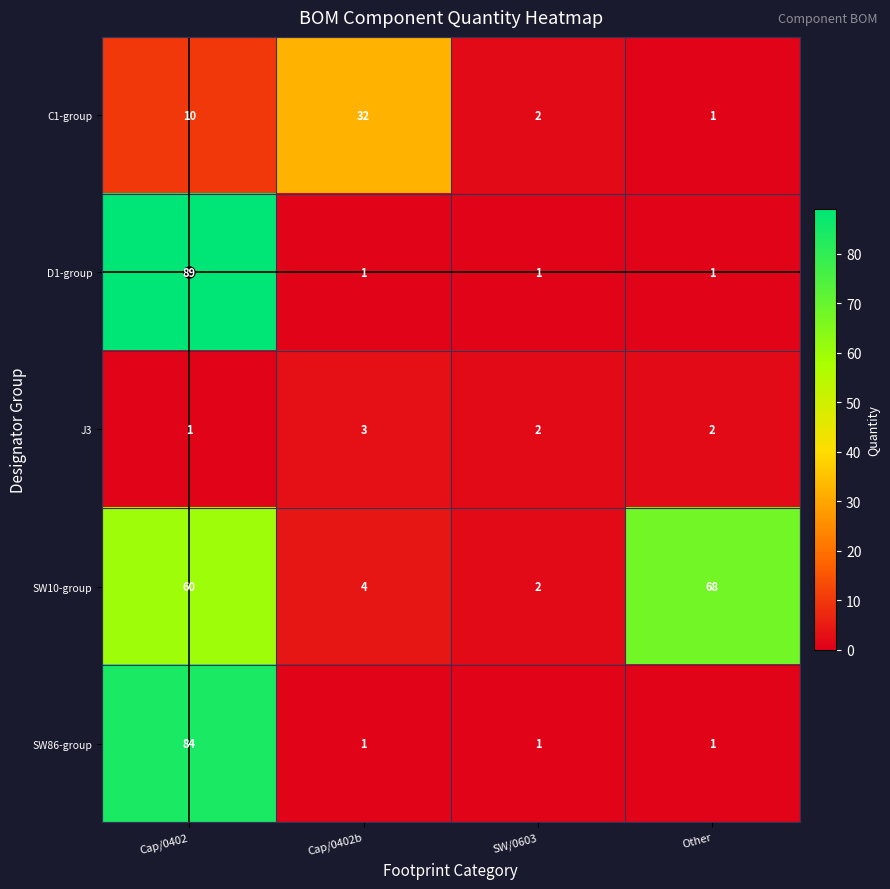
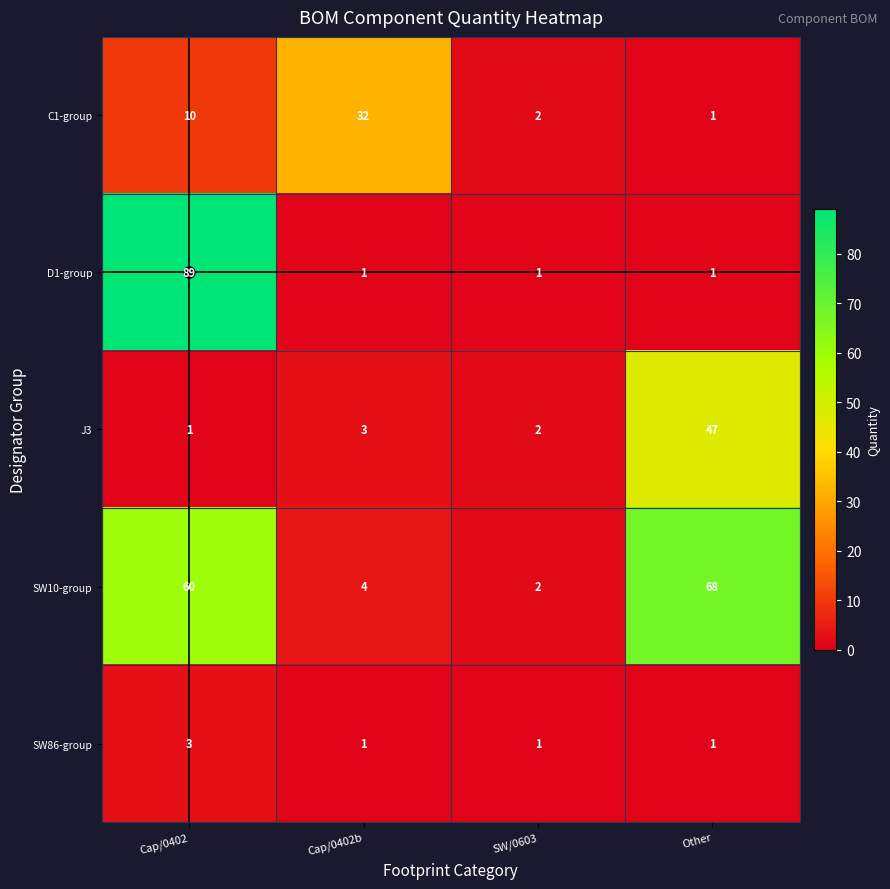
J3, Other: 2 -> 47
SW86-group, Cap/0402: 84 -> 3
